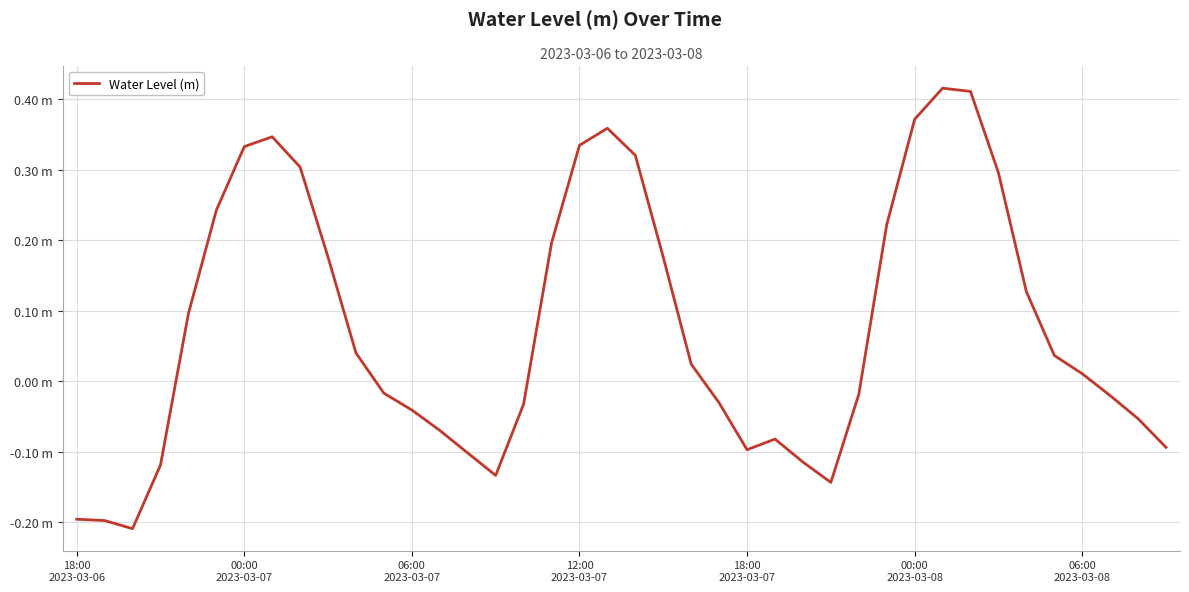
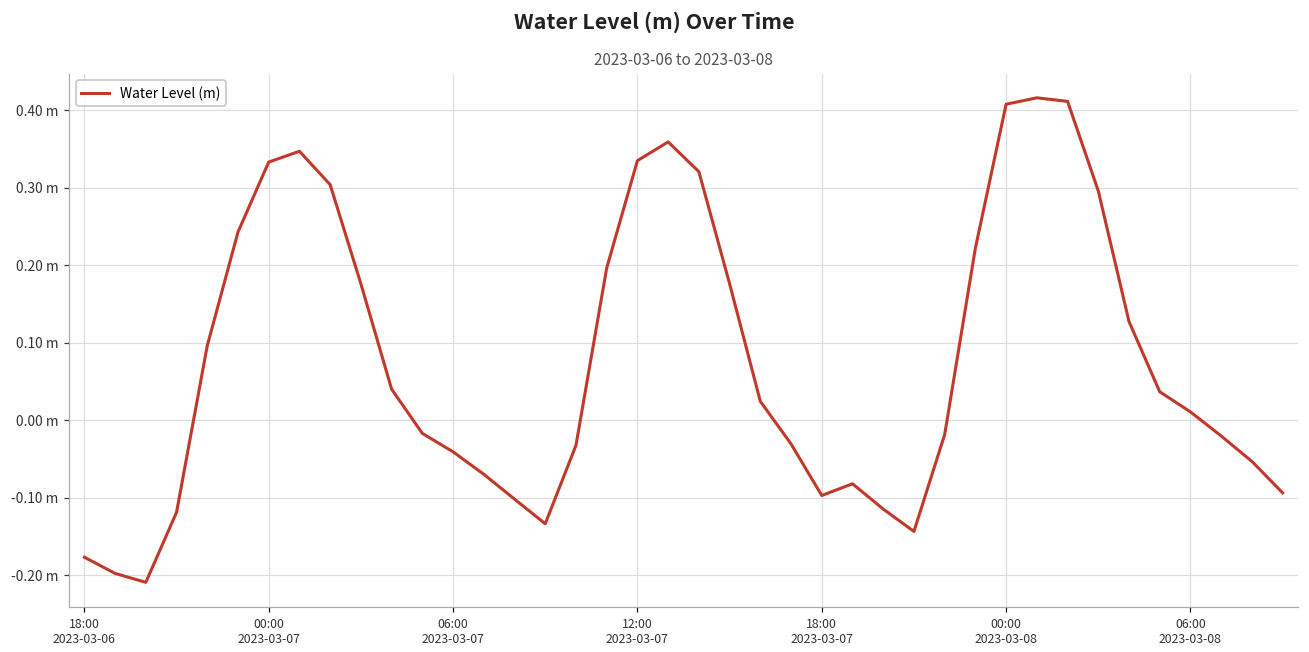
18:00 2023-03-06: -0.20 m -> -0.18 m
00:00 2023-03-08: 0.37 m -> 0.41 m
